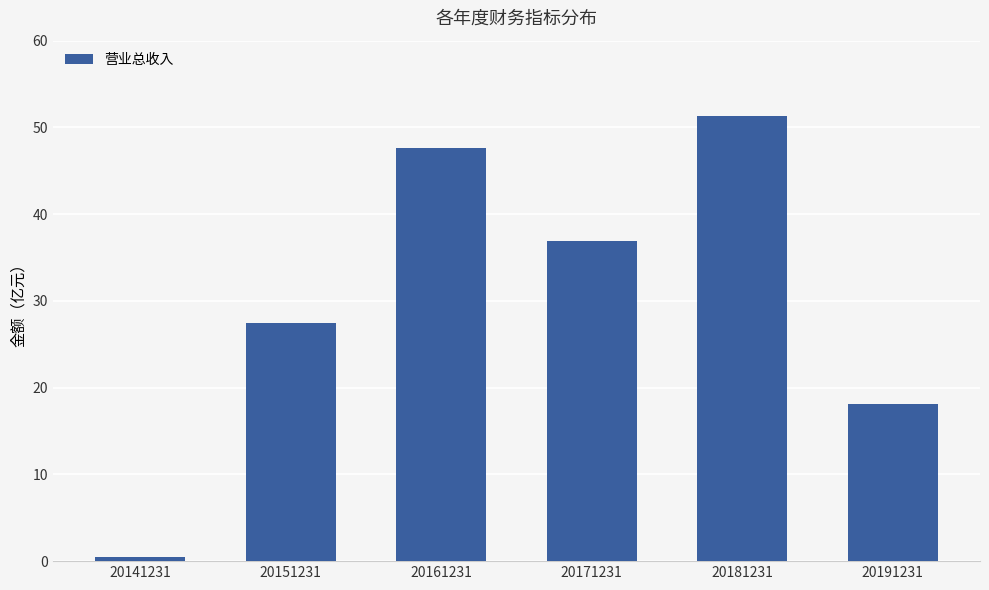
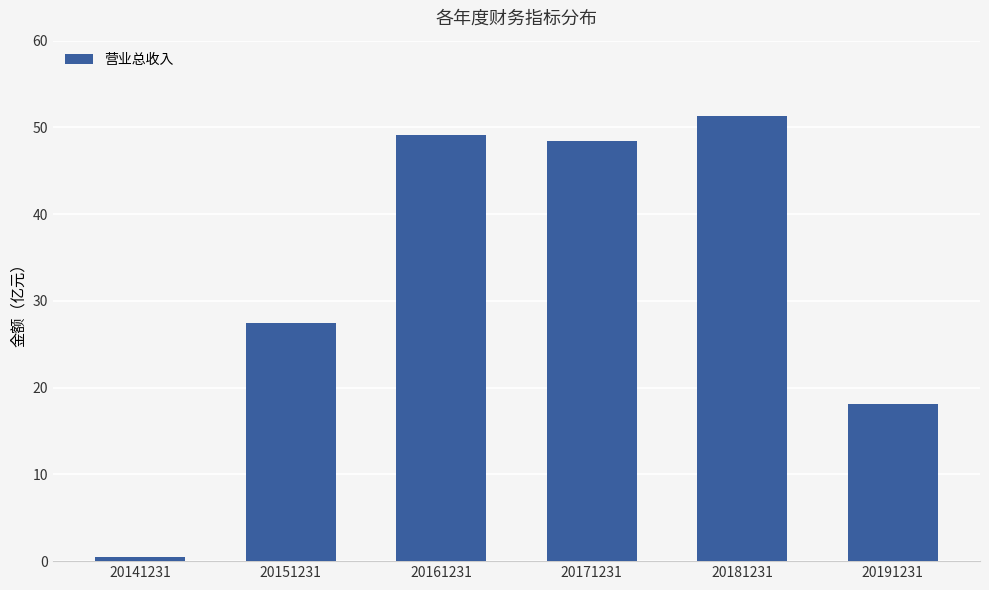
20161231: 48 -> 49
20171231: 37 -> 48
